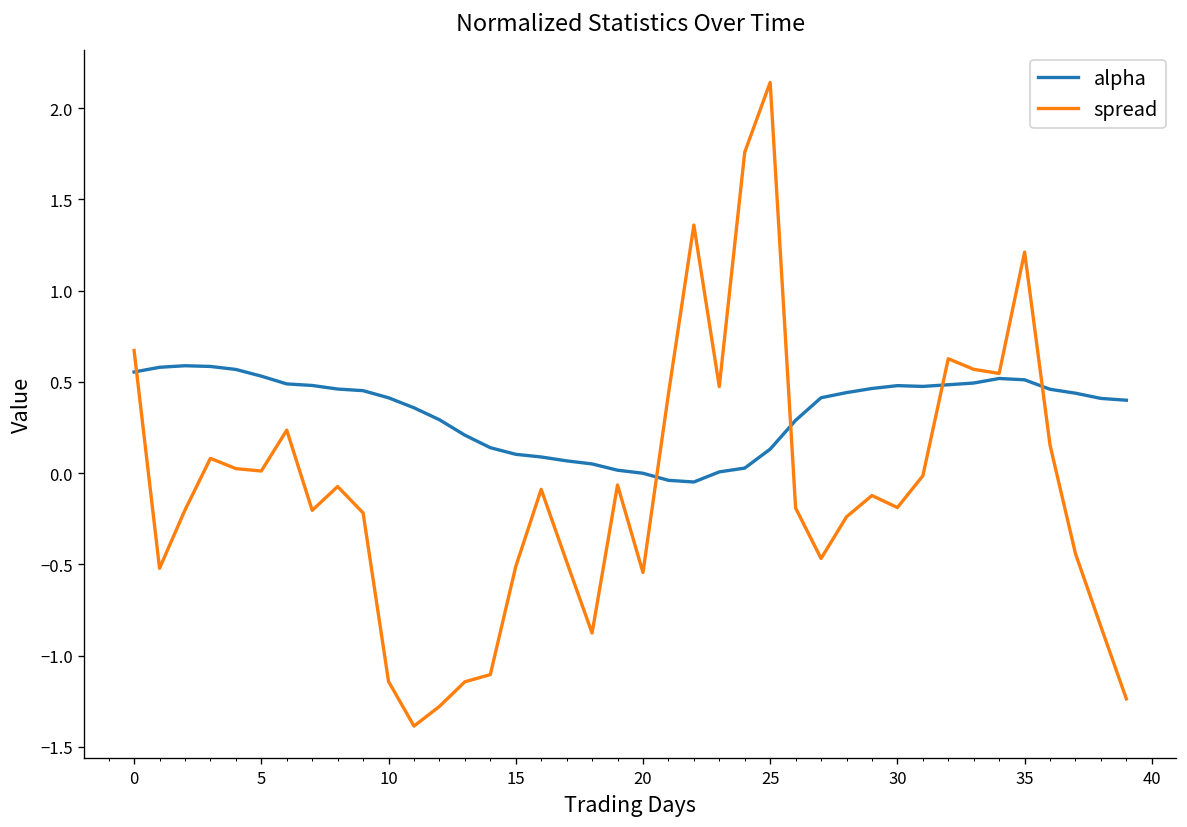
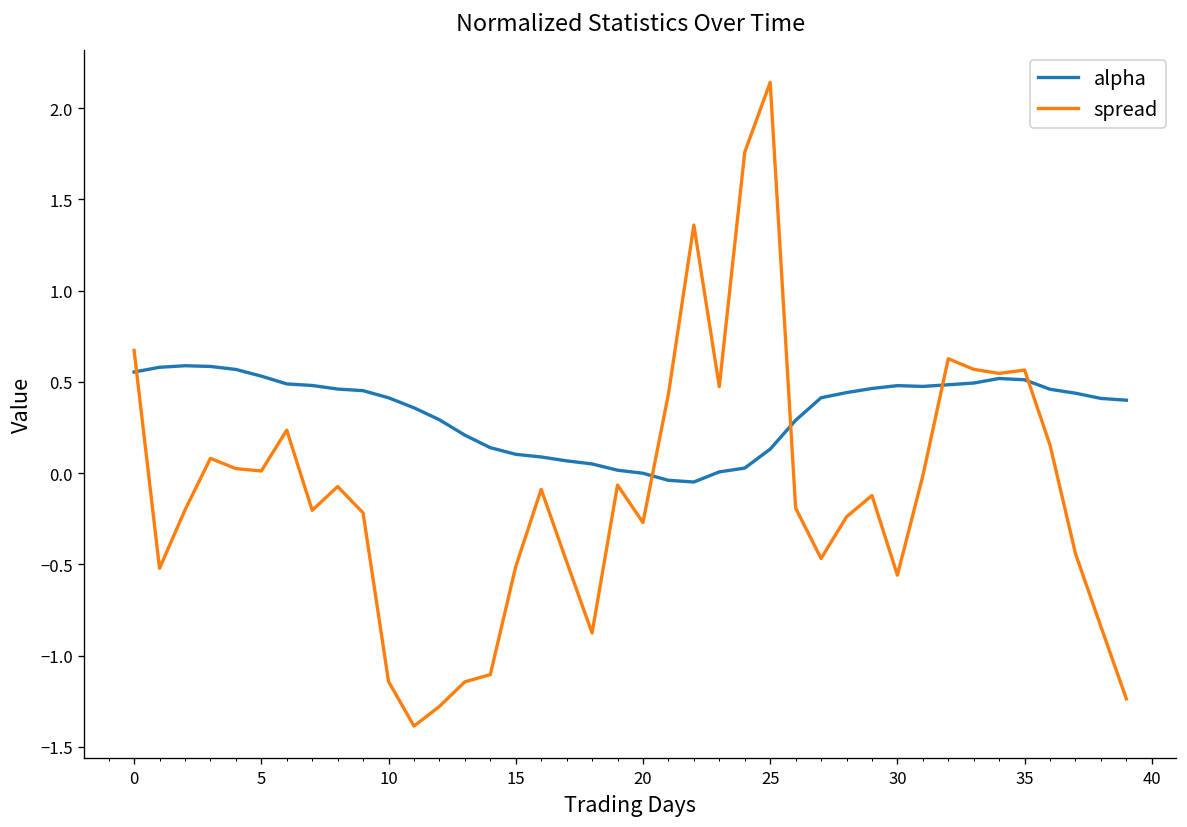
spread, 20: -0.54 -> -0.27
spread, 30: -0.19 -> -0.56
spread, 35: 1.21 -> 0.56
